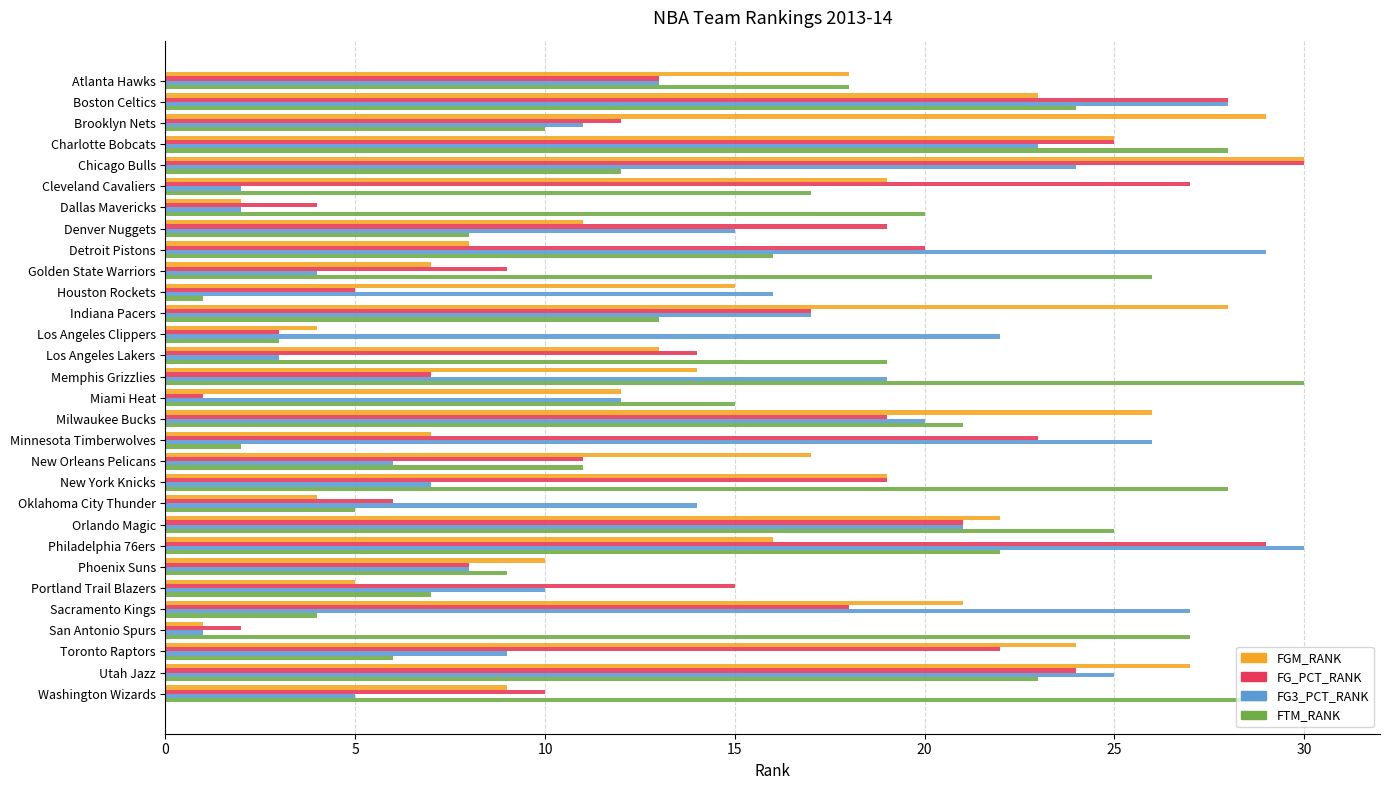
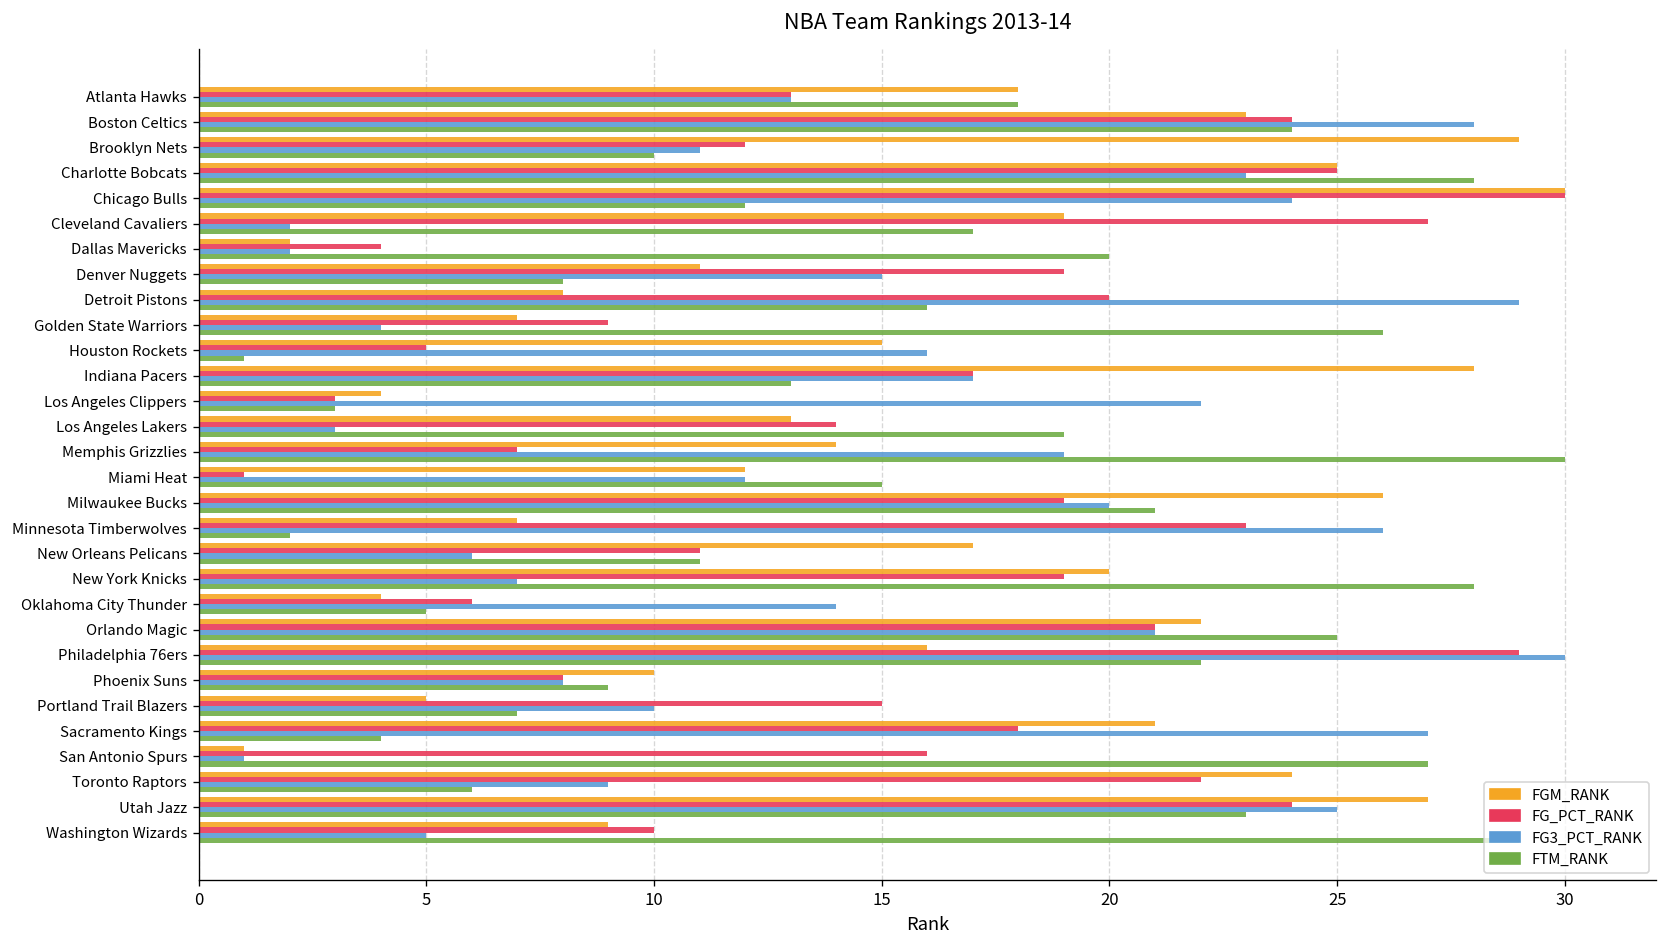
FG_PCT_RANK, Boston Celtics: 28 -> 24
FGM_RANK, New York Knicks: 19 -> 20
FG_PCT_RANK, San Antonio Spurs: 2 -> 16
